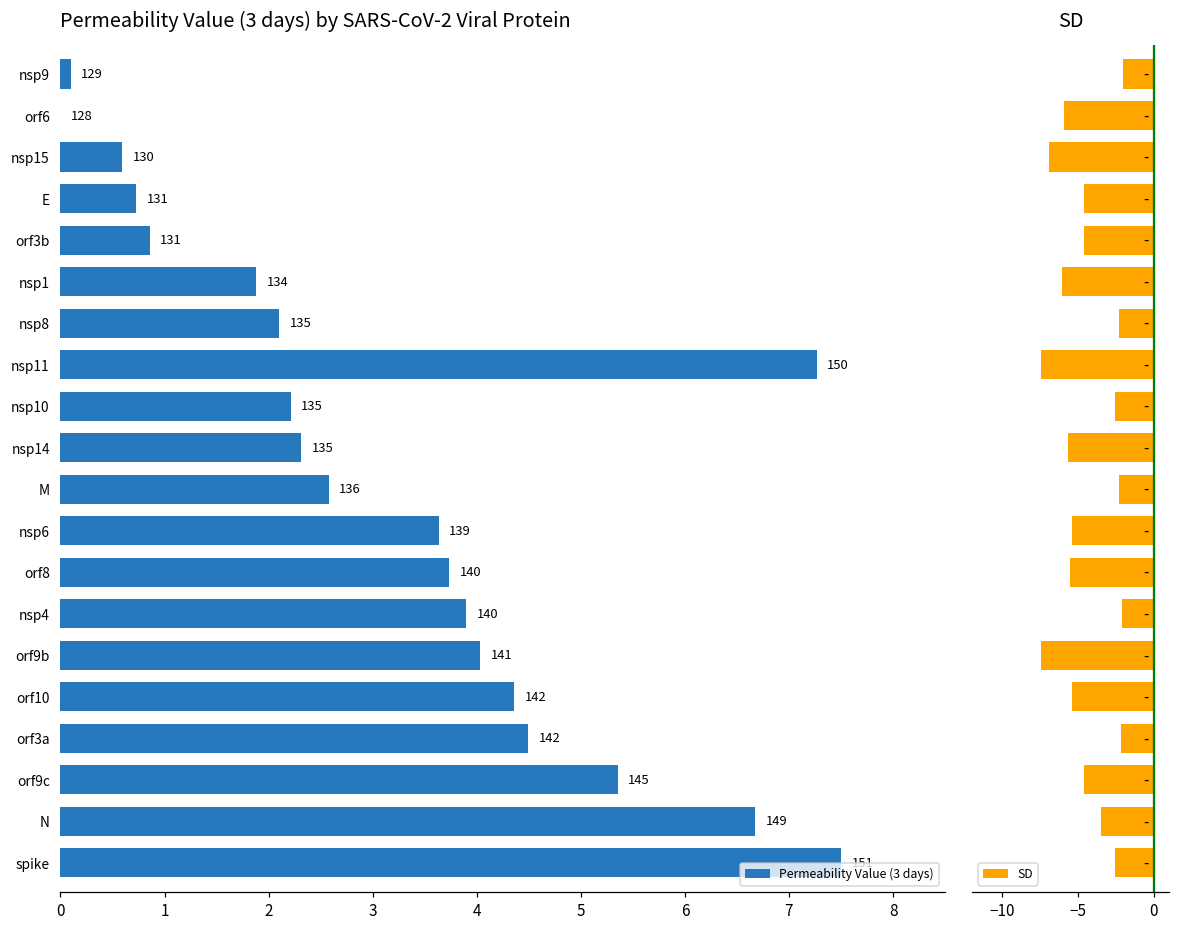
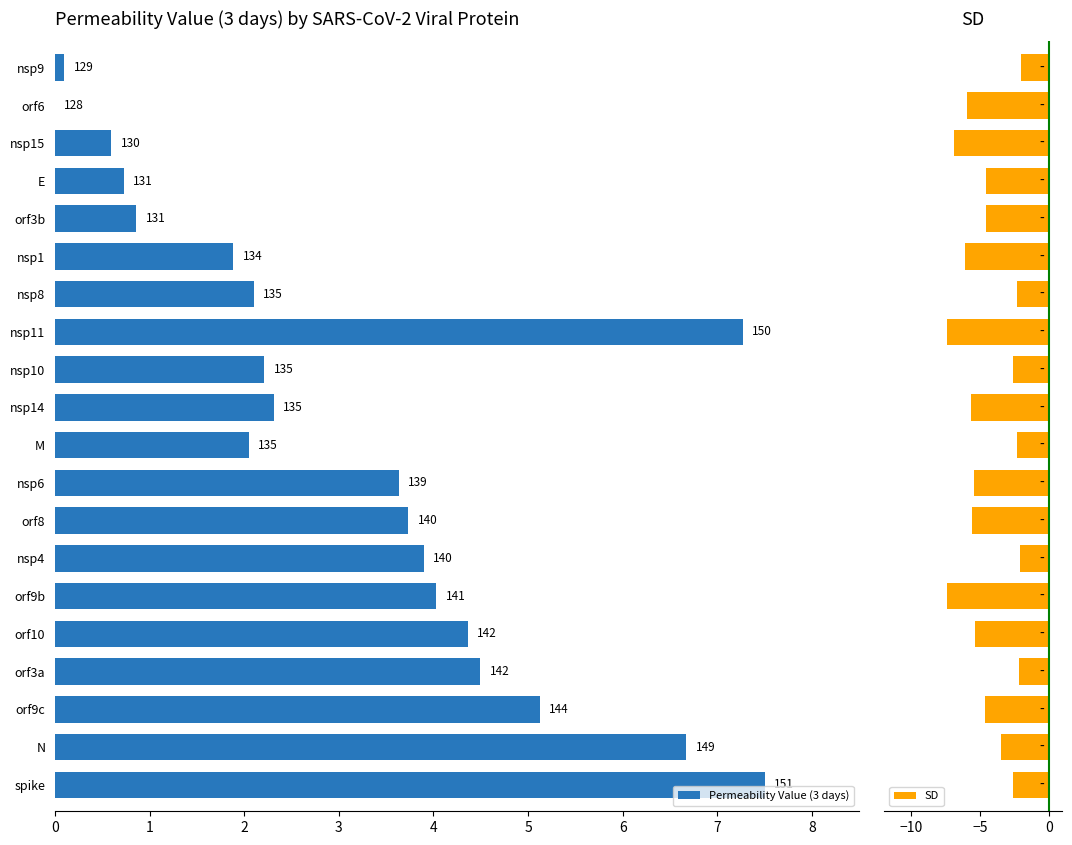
Permeability Value (3 days) by SARS-CoV-2 Viral Protein, M: 136 -> 135
Permeability Value (3 days) by SARS-CoV-2 Viral Protein, orf9c: 145 -> 144
